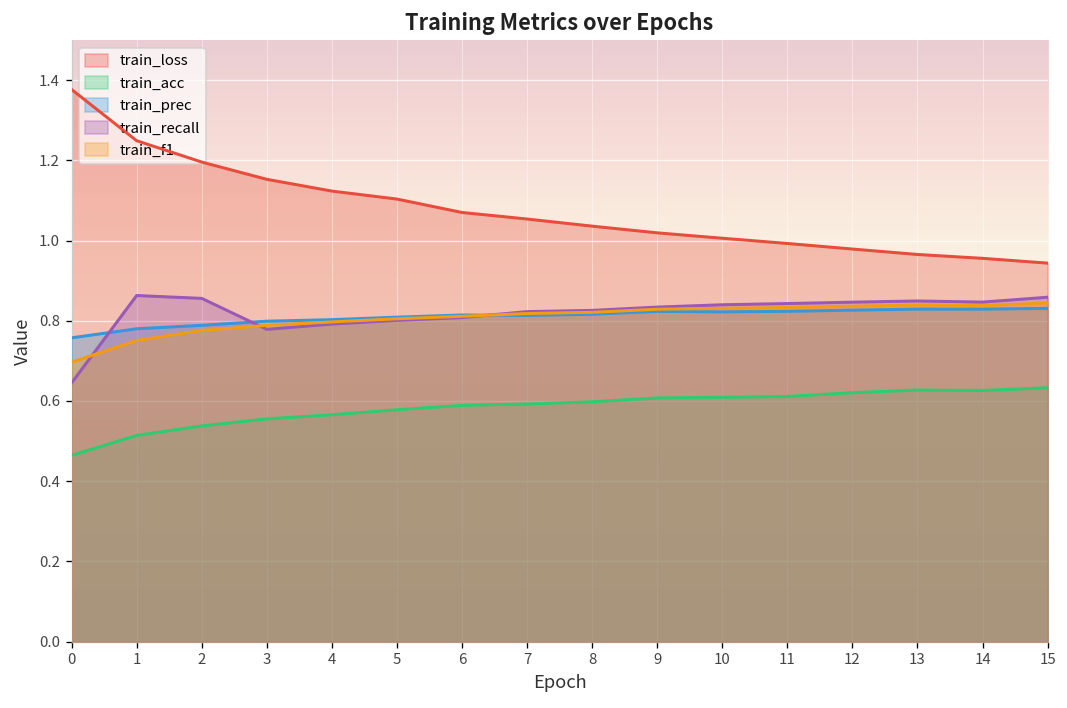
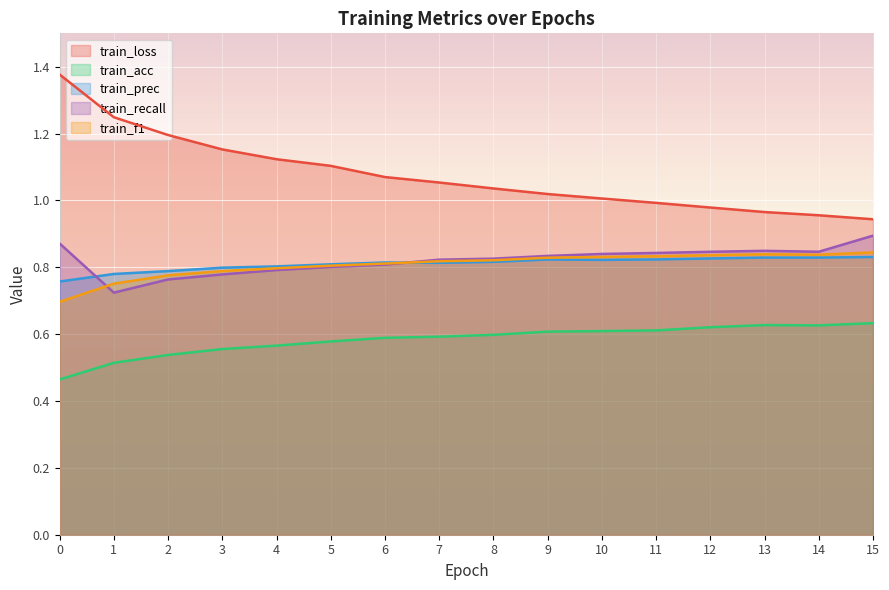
train_recall, 0: 0.65 -> 0.87
train_recall, 1: 0.86 -> 0.72
train_recall, 2: 0.86 -> 0.76
train_recall, 15: 0.86 -> 0.89
